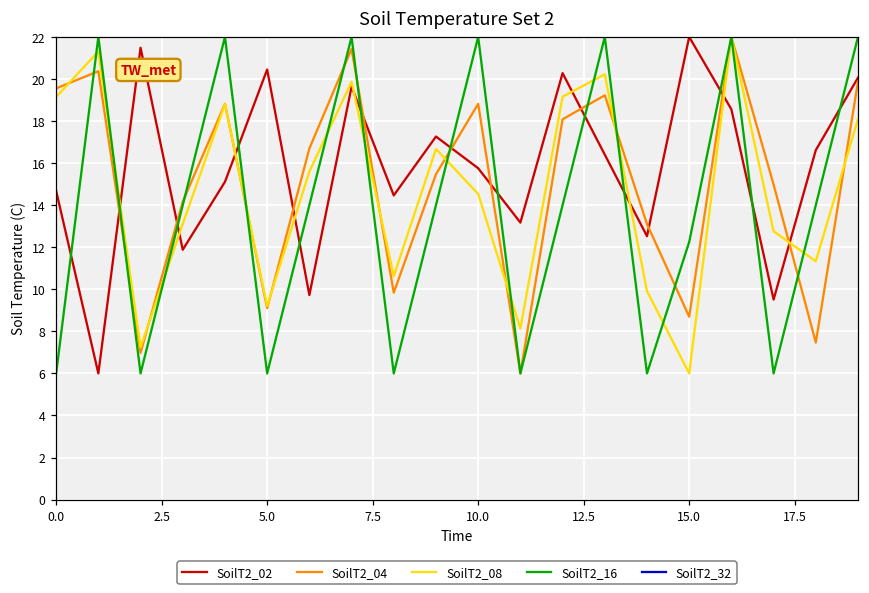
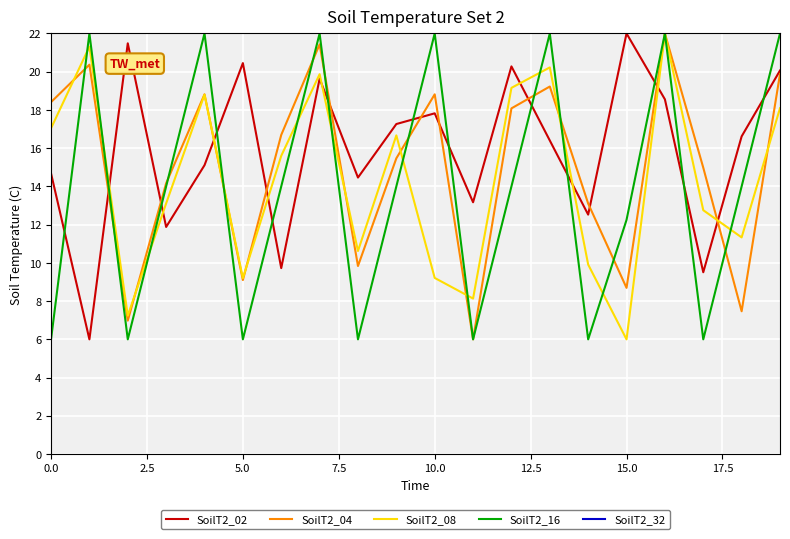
SoilT2_04, 0.0: 19.6 -> 18.4
SoilT2_08, 0.0: 19.1 -> 17.0
SoilT2_02, 10.0: 15.8 -> 17.8
SoilT2_08, 10.0: 14.5 -> 9.2
